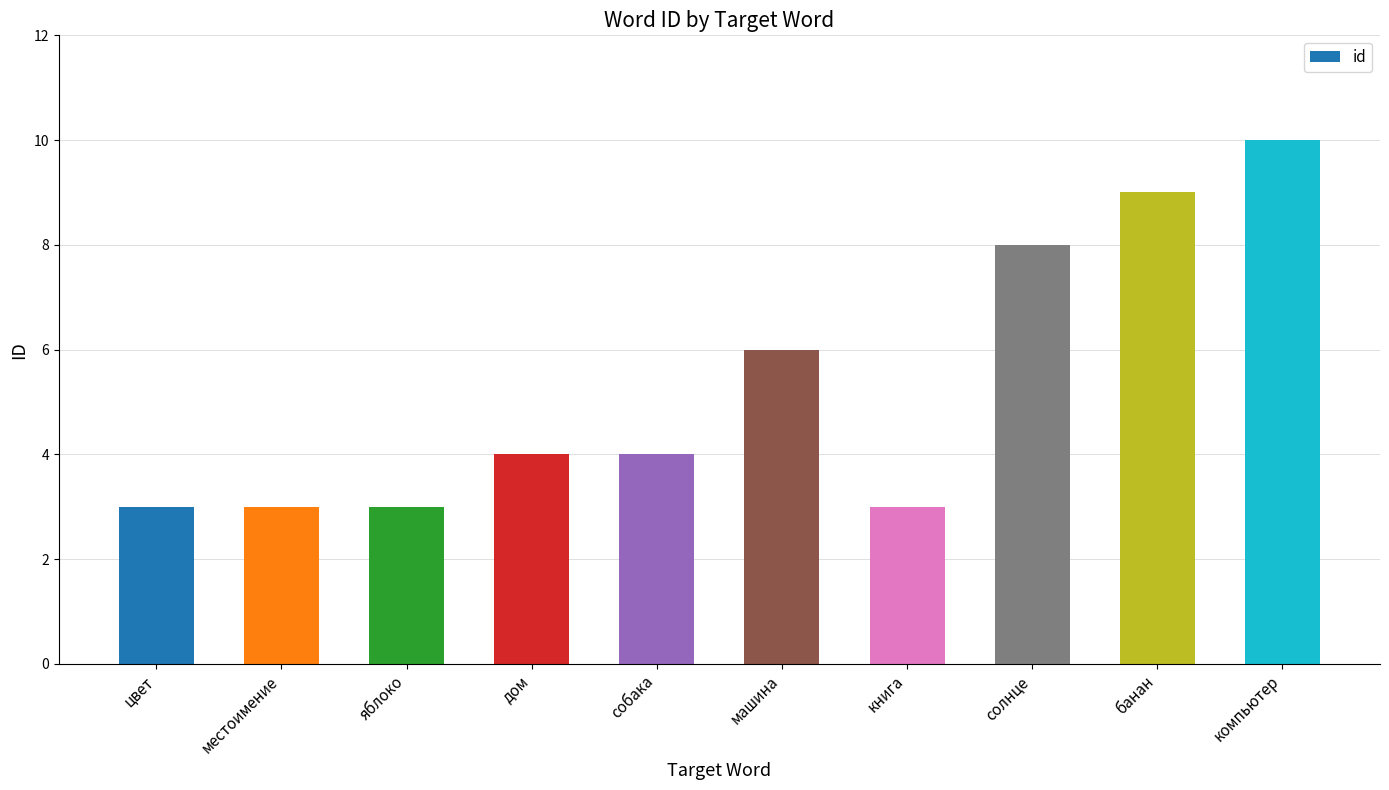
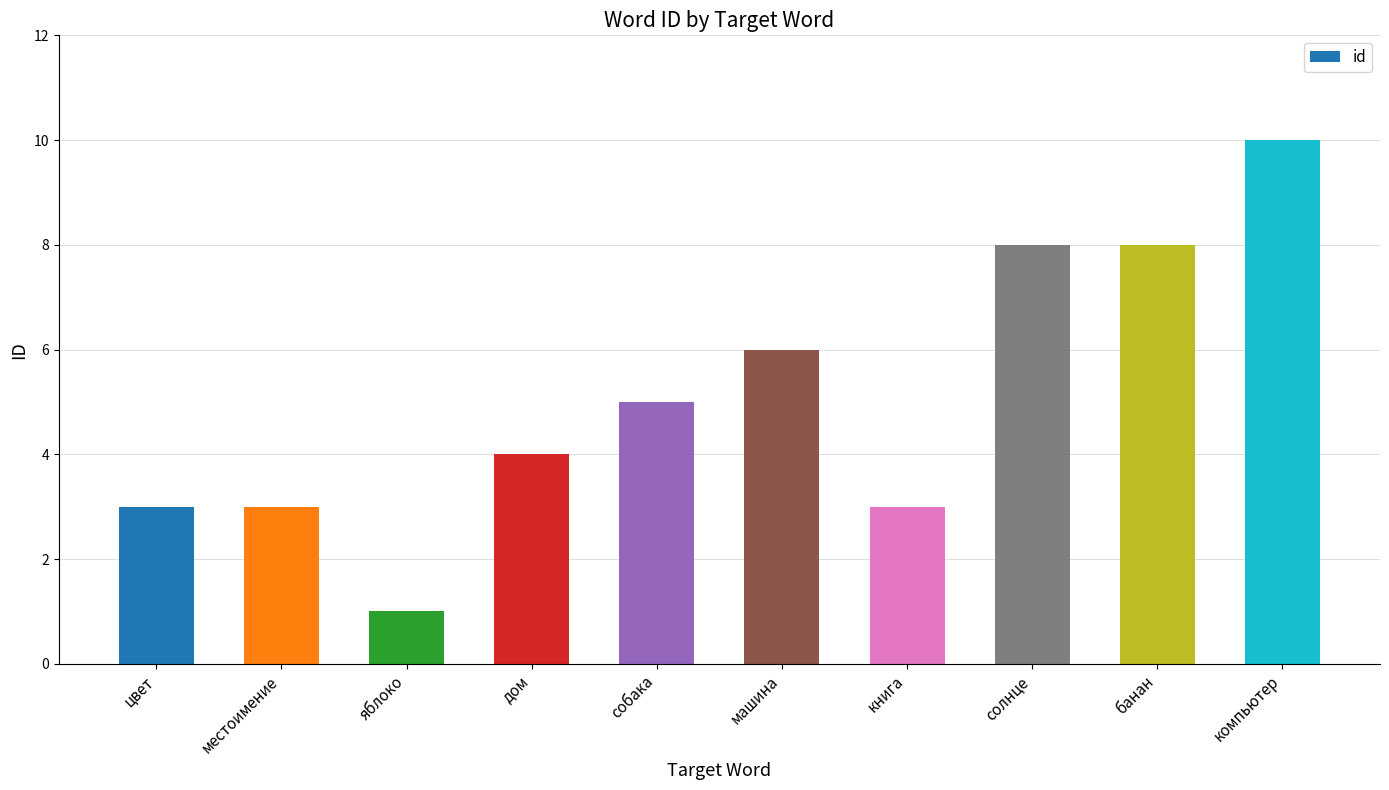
яблоко: 3 -> 1
собака: 4 -> 5
банан: 9 -> 8
